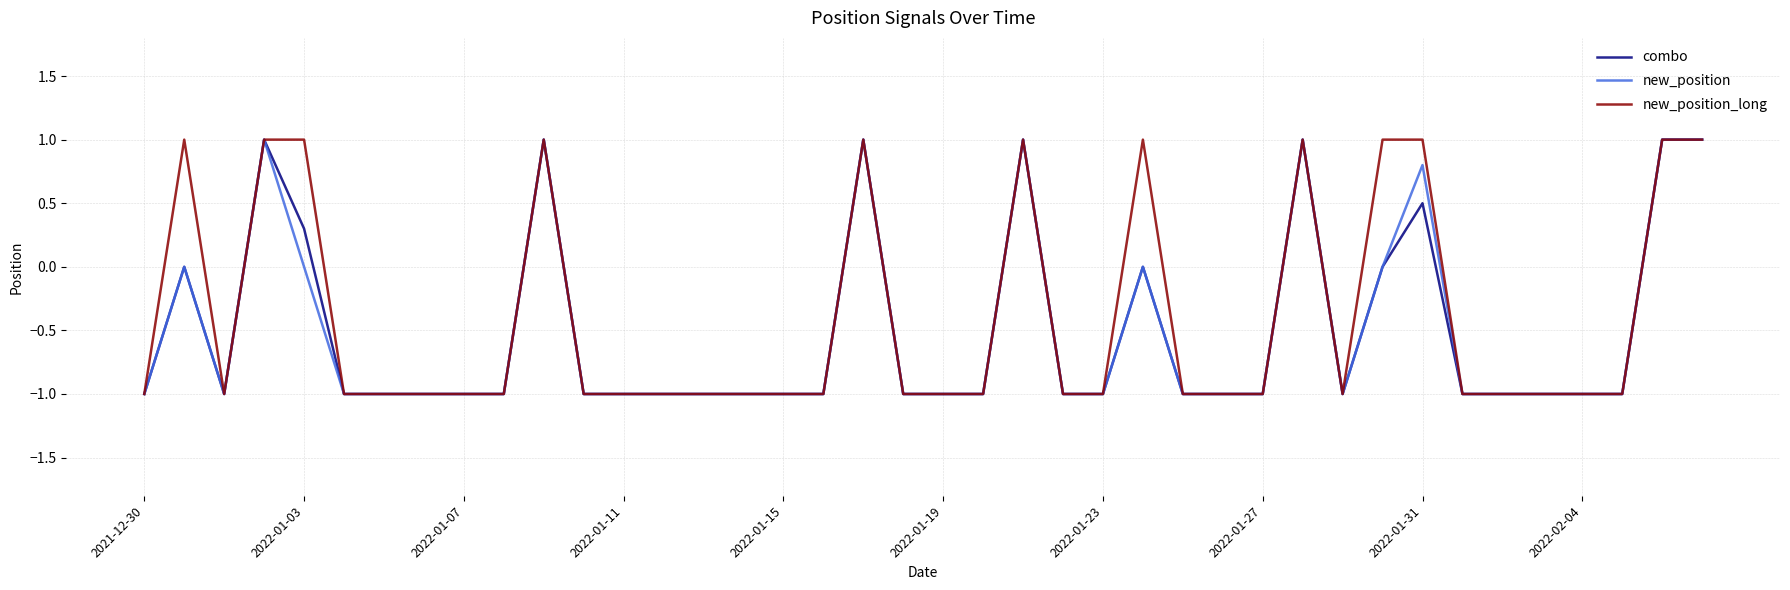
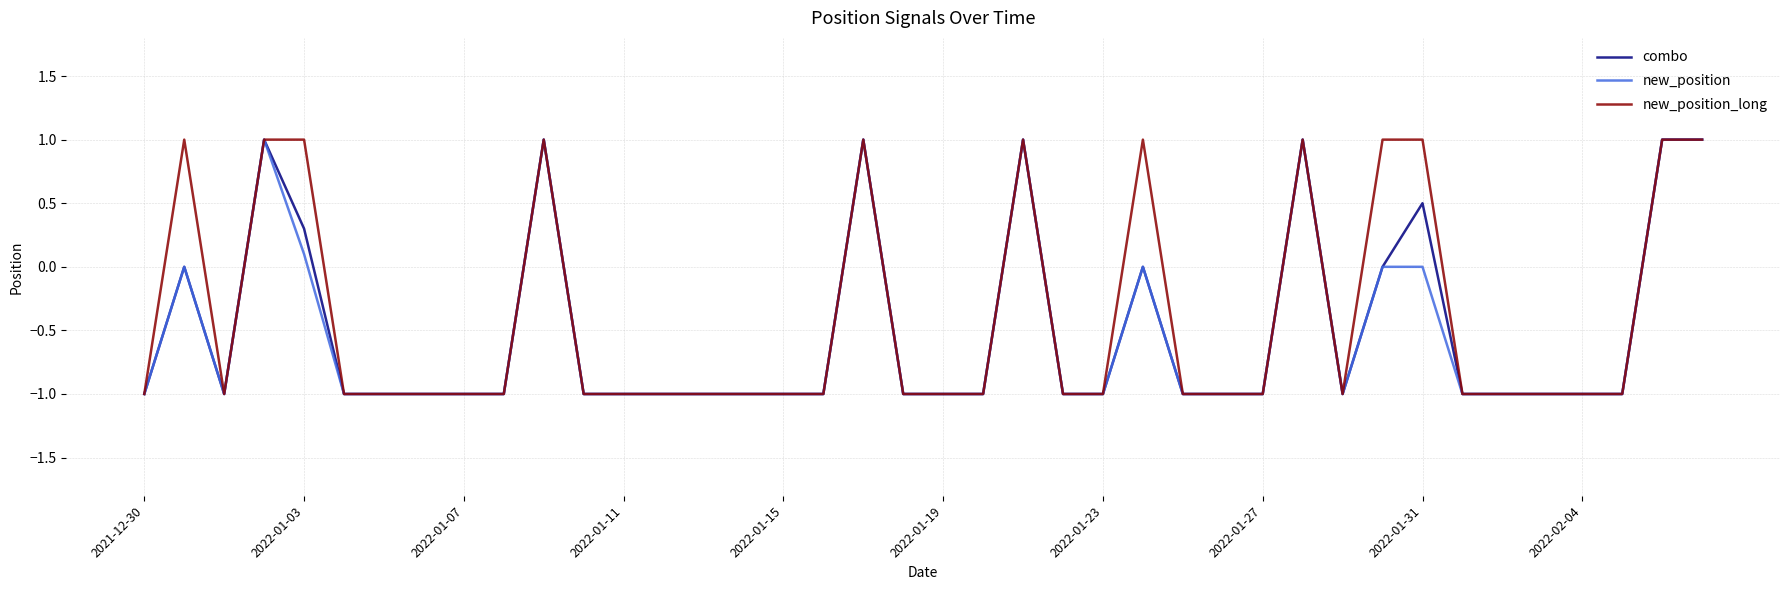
new_position, 2022-01-03: 0.0 -> 0.1
new_position, 2022-01-31: 0.8 -> 0.0
